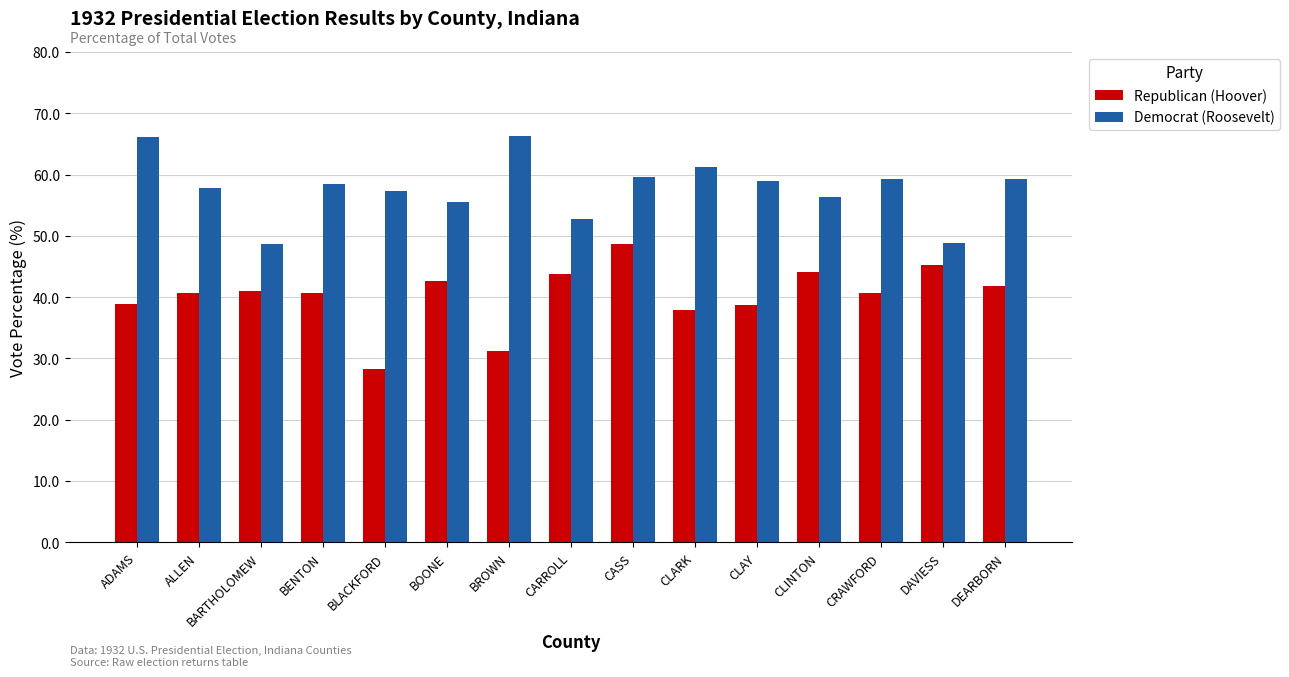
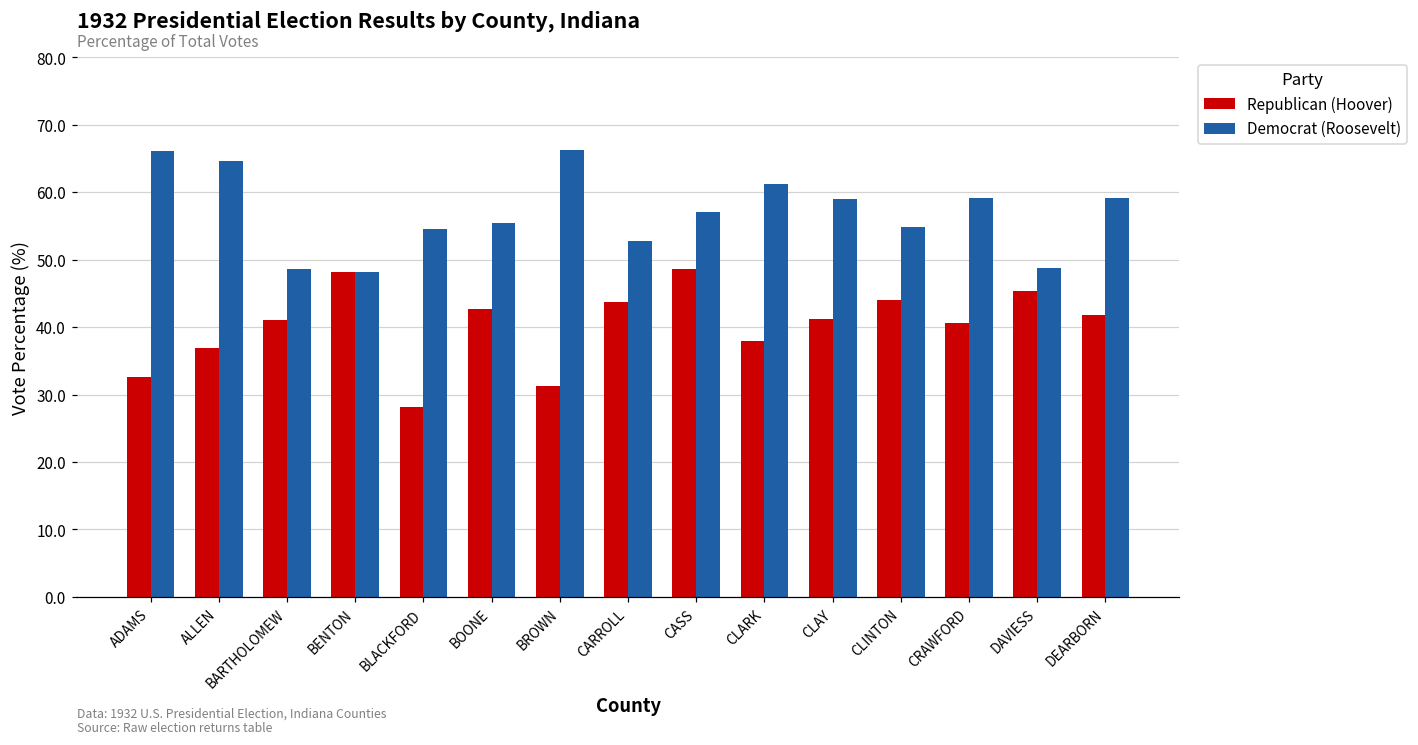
Republican (Hoover), ADAMS: 39 -> 33
Republican (Hoover), ALLEN: 41 -> 37
Democrat (Roosevelt), ALLEN: 58 -> 65
Republican (Hoover), BENTON: 41 -> 48
Democrat (Roosevelt), BENTON: 58 -> 48
Democrat (Roosevelt), BLACKFORD: 57 -> 55
Democrat (Roosevelt), CASS: 60 -> 57
Republican (Hoover), CLAY: 39 -> 41
Democrat (Roosevelt), CLINTON: 56 -> 55
